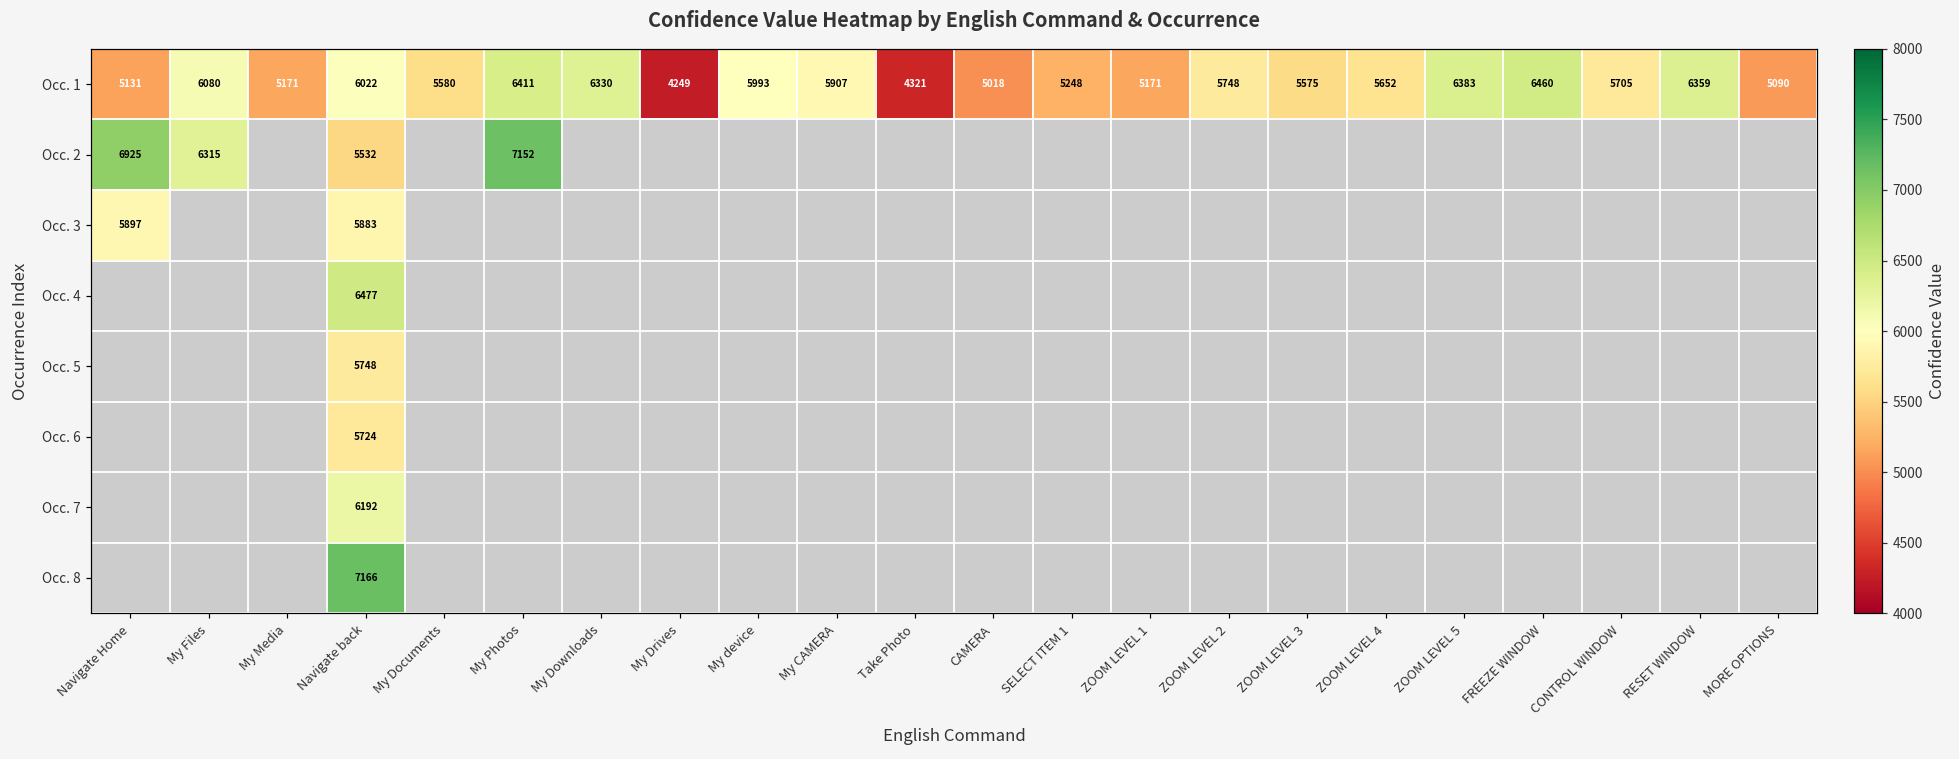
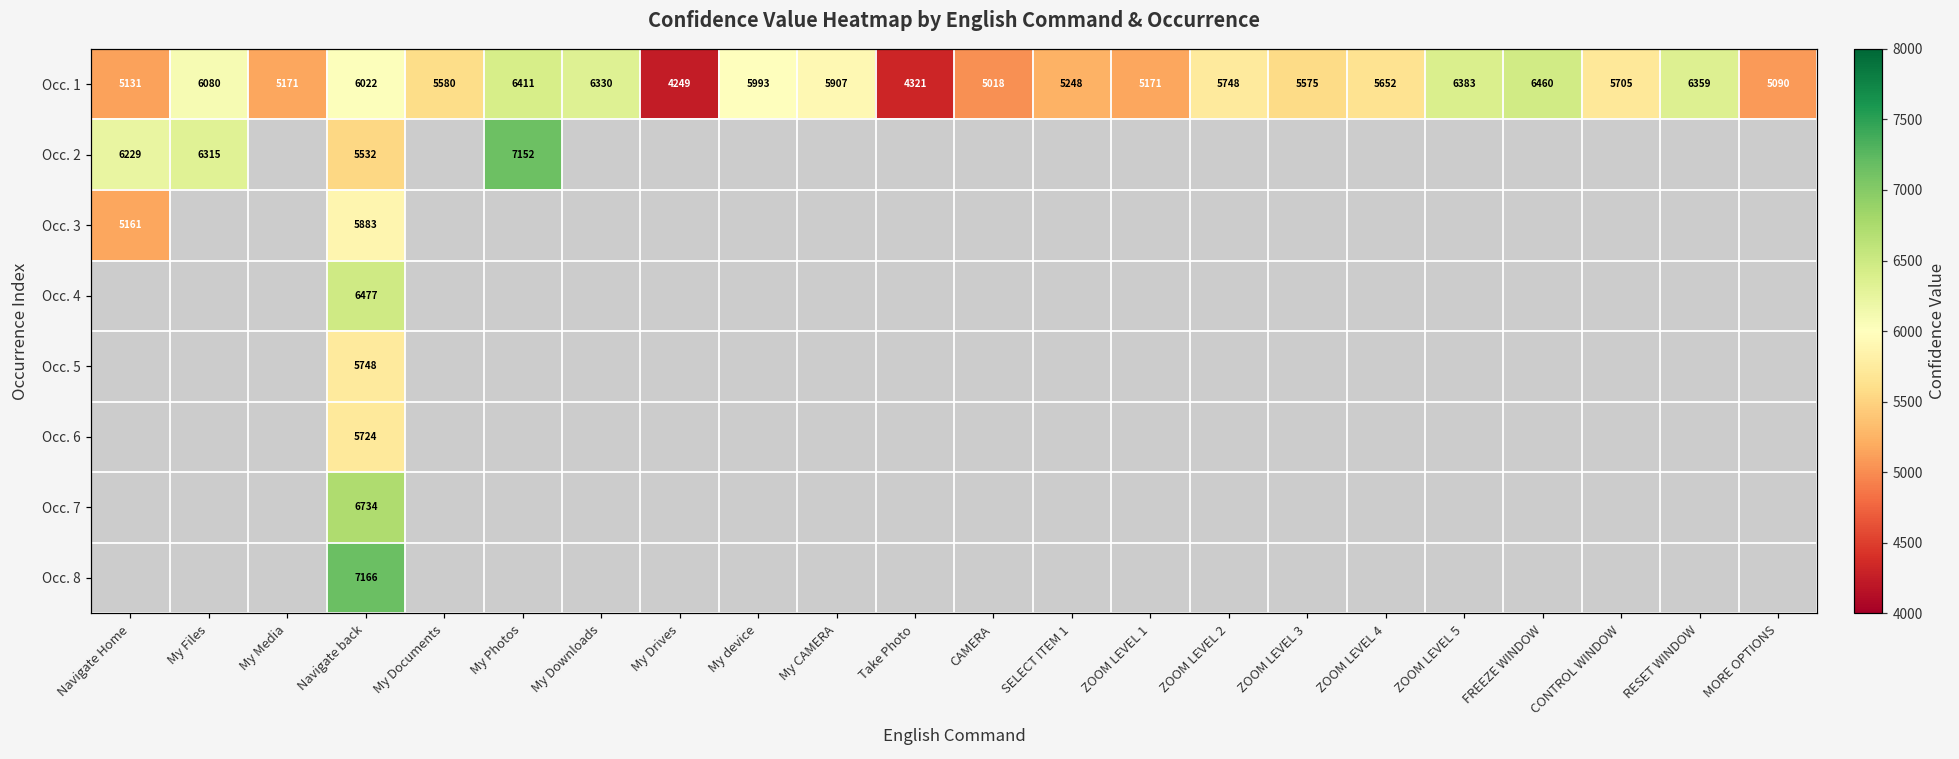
Occ. 2, Navigate Home: 6925 -> 6229
Occ. 3, Navigate Home: 5897 -> 5161
Occ. 7, Navigate back: 6192 -> 6734
